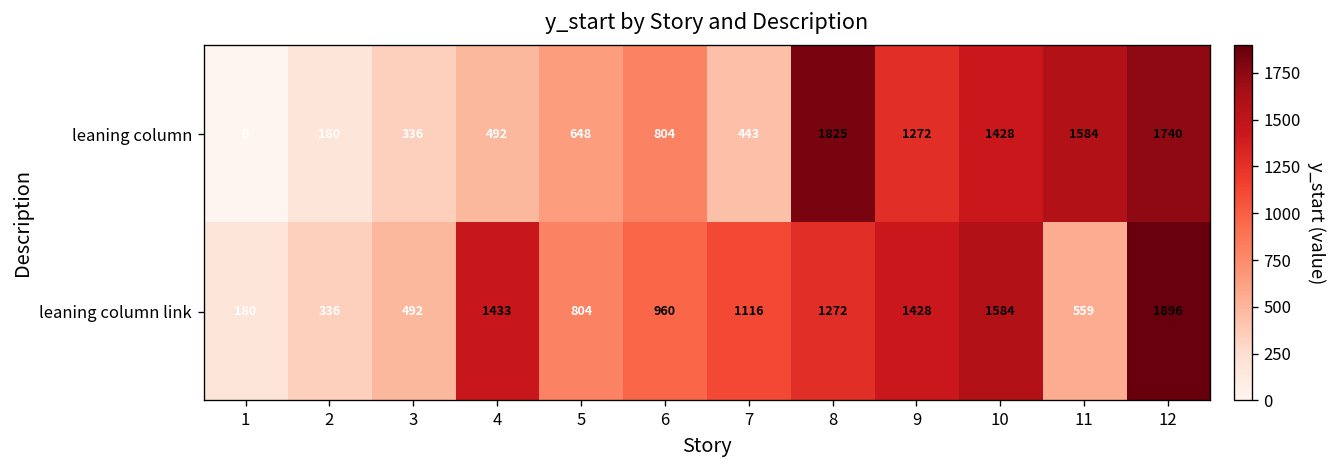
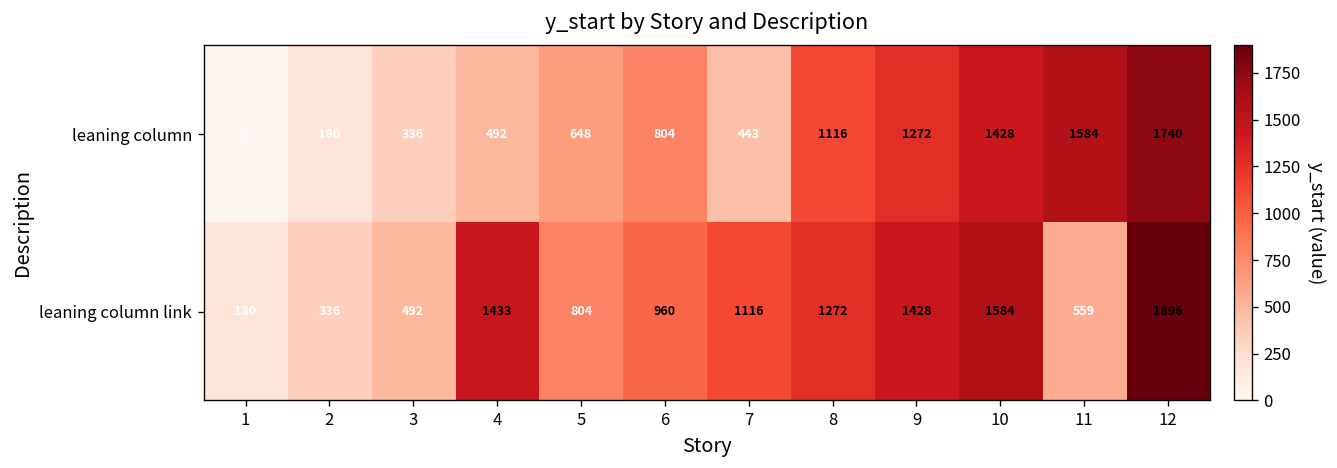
leaning column, 8: 1825 -> 1116
